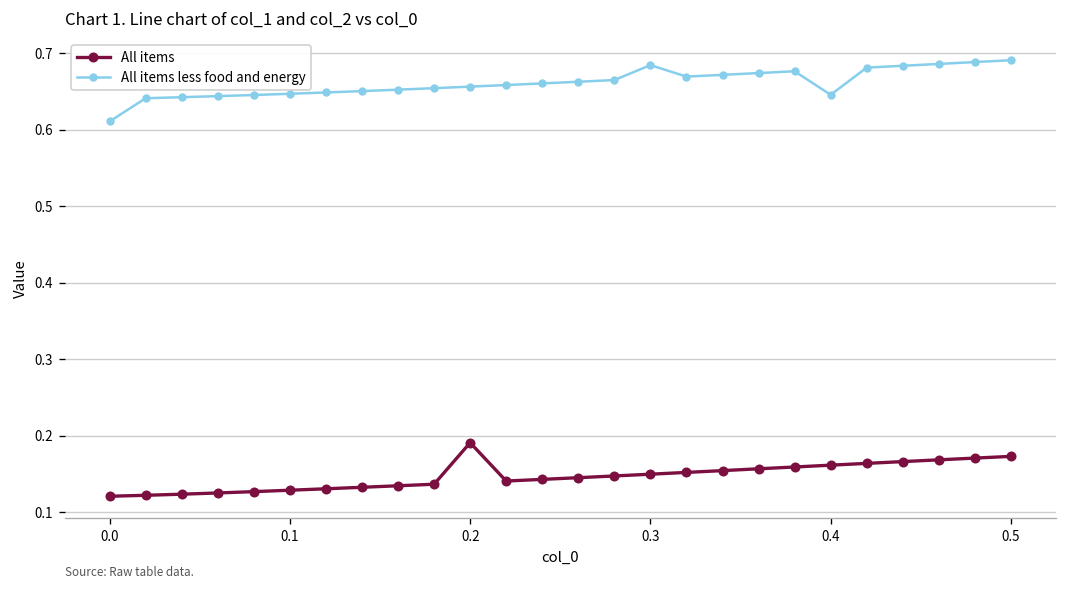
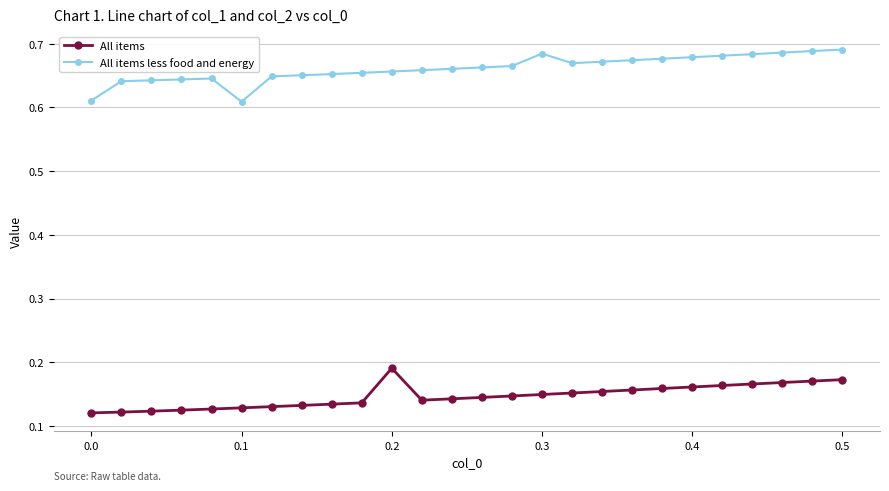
All items less food and energy, 0.1: 0.65 -> 0.61
All items less food and energy, 0.4: 0.65 -> 0.68
